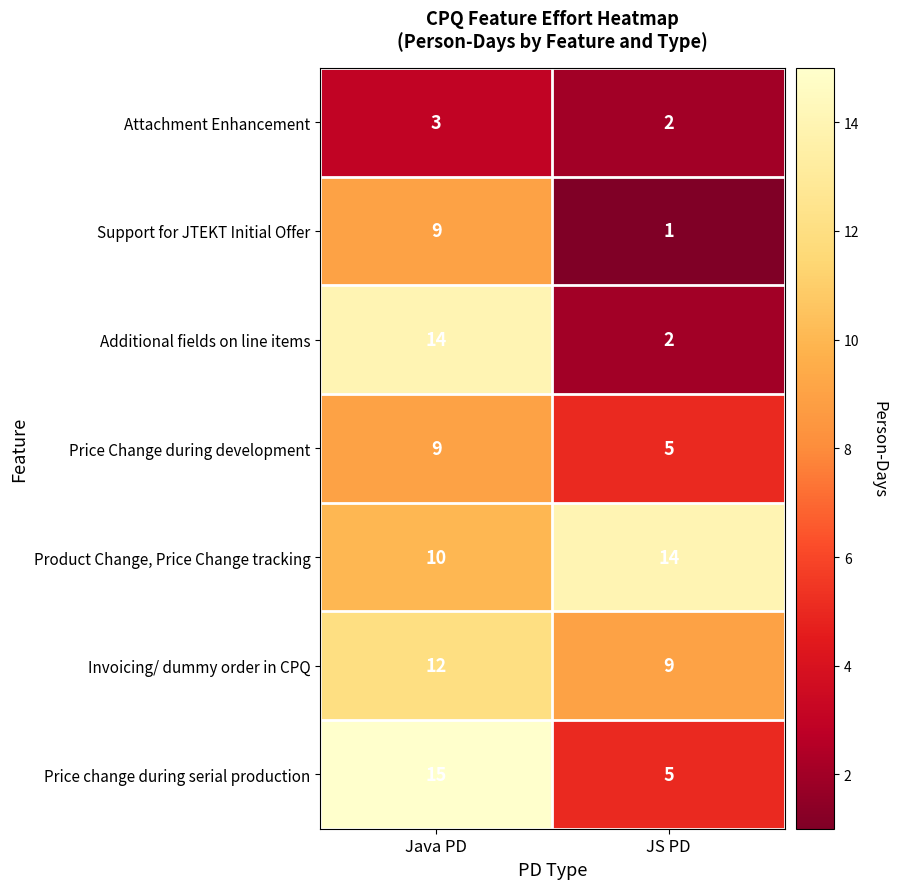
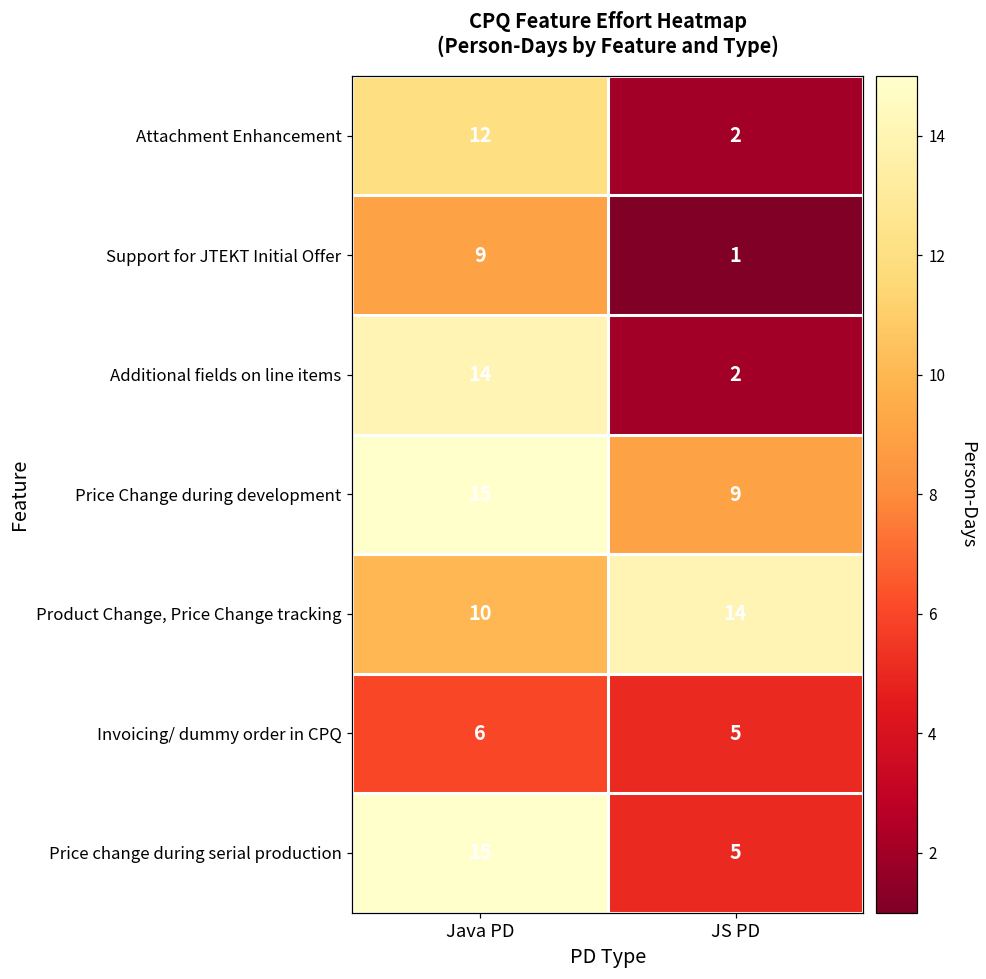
Attachment Enhancement, Java PD: 3 -> 12
Price Change during development, Java PD: 9 -> 15
Price Change during development, JS PD: 5 -> 9
Invoicing/ dummy order in CPQ, Java PD: 12 -> 6
Invoicing/ dummy order in CPQ, JS PD: 9 -> 5
